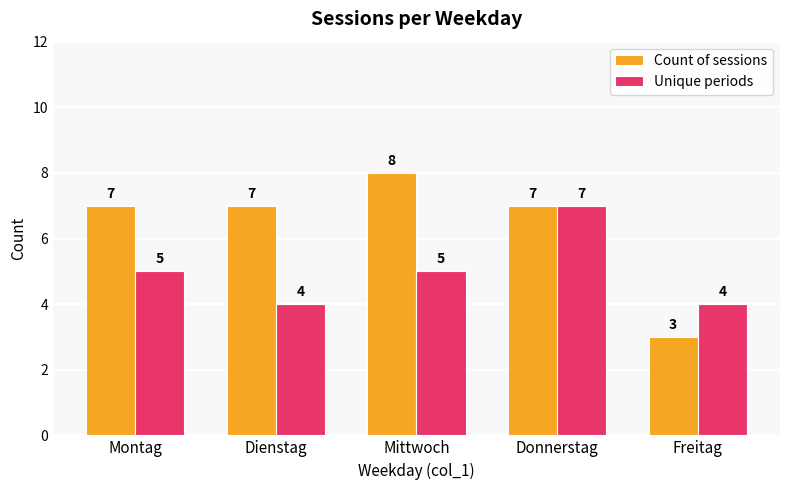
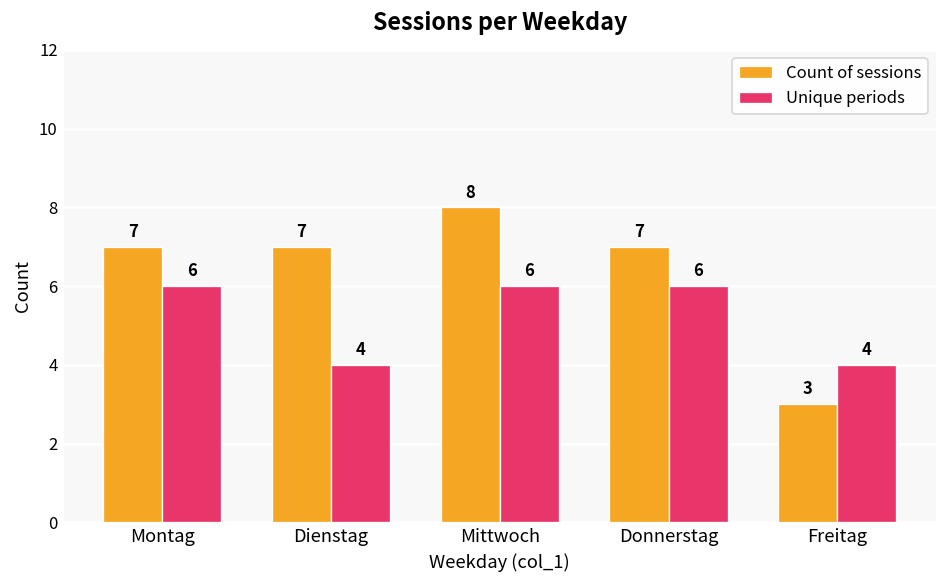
Unique periods, Montag: 5 -> 6
Unique periods, Mittwoch: 5 -> 6
Unique periods, Donnerstag: 7 -> 6
